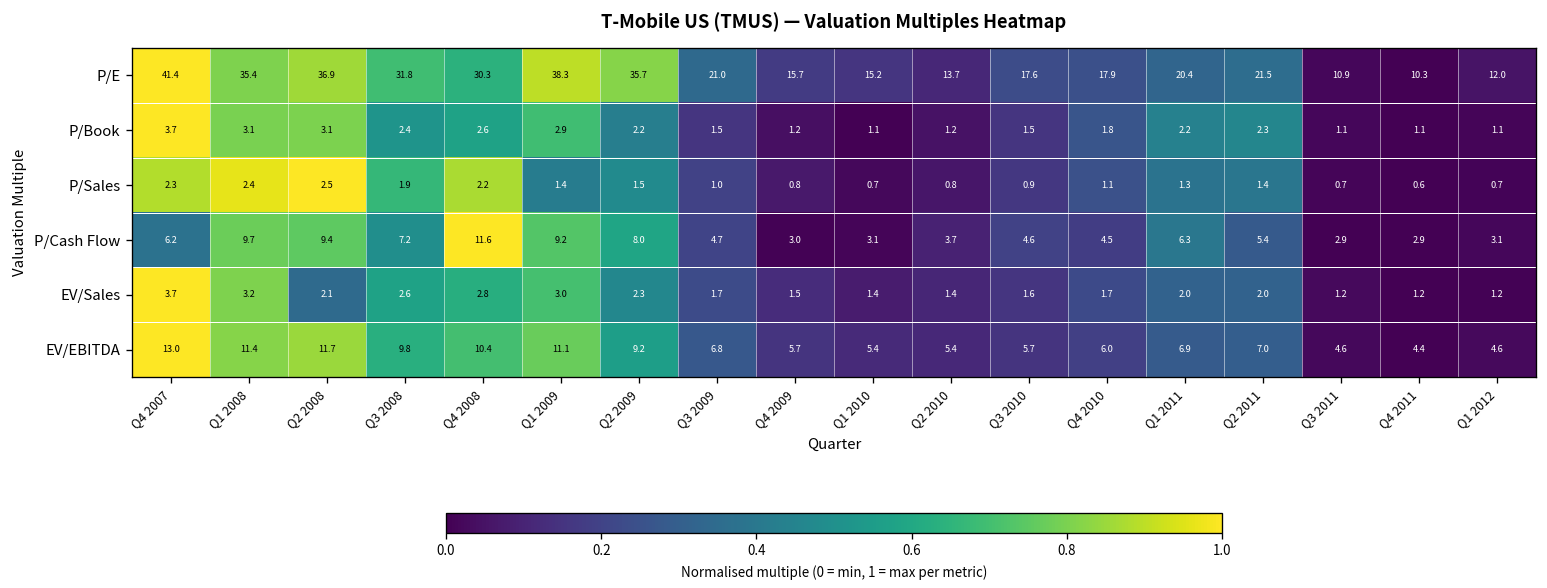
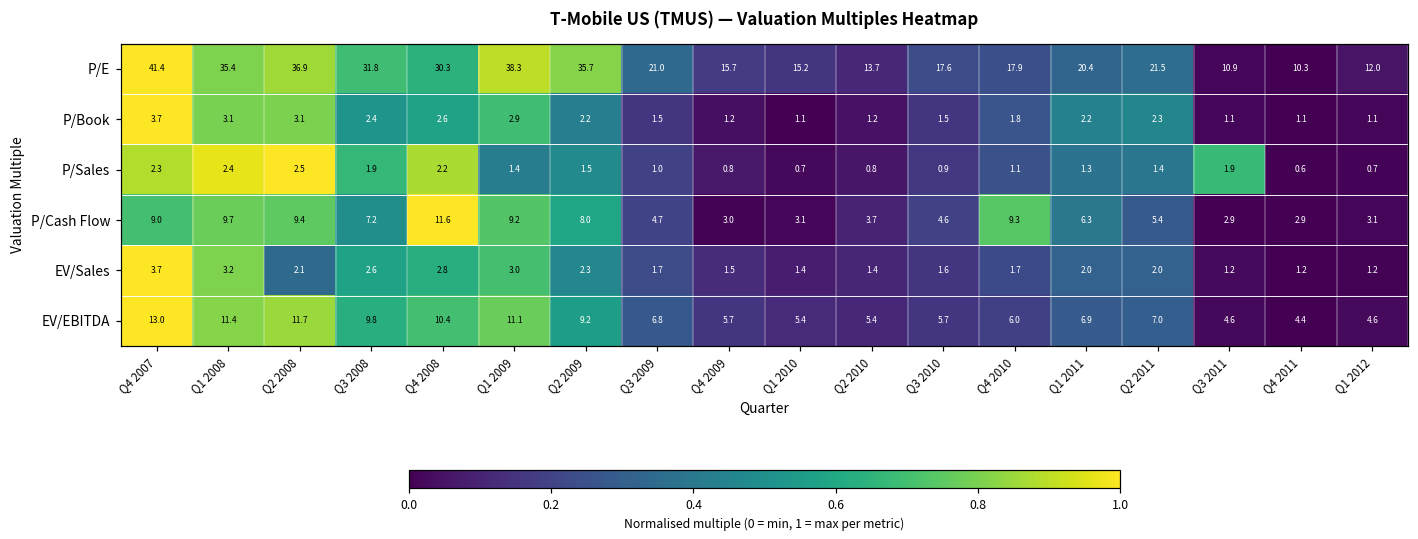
P/Sales, Q3 2011: 0.7 -> 1.9
P/Cash Flow, Q4 2007: 6.2 -> 9.0
P/Cash Flow, Q4 2010: 4.5 -> 9.3
